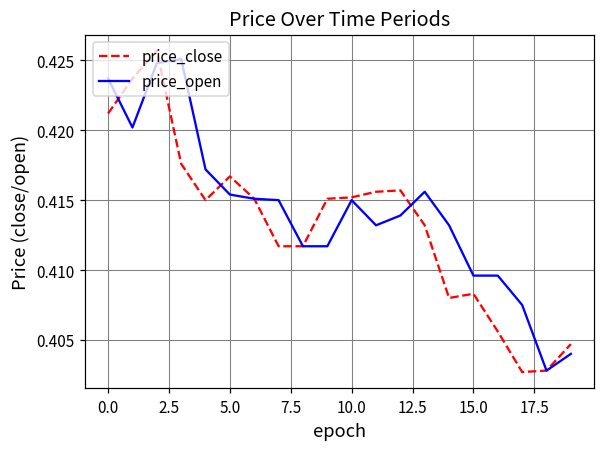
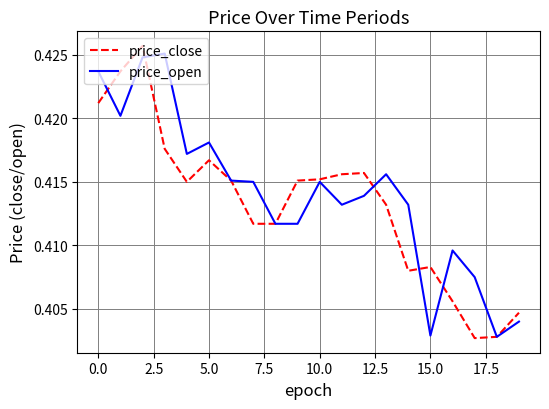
price_open, 5.0: 0.4154 -> 0.4181
price_open, 15.0: 0.4096 -> 0.4029
